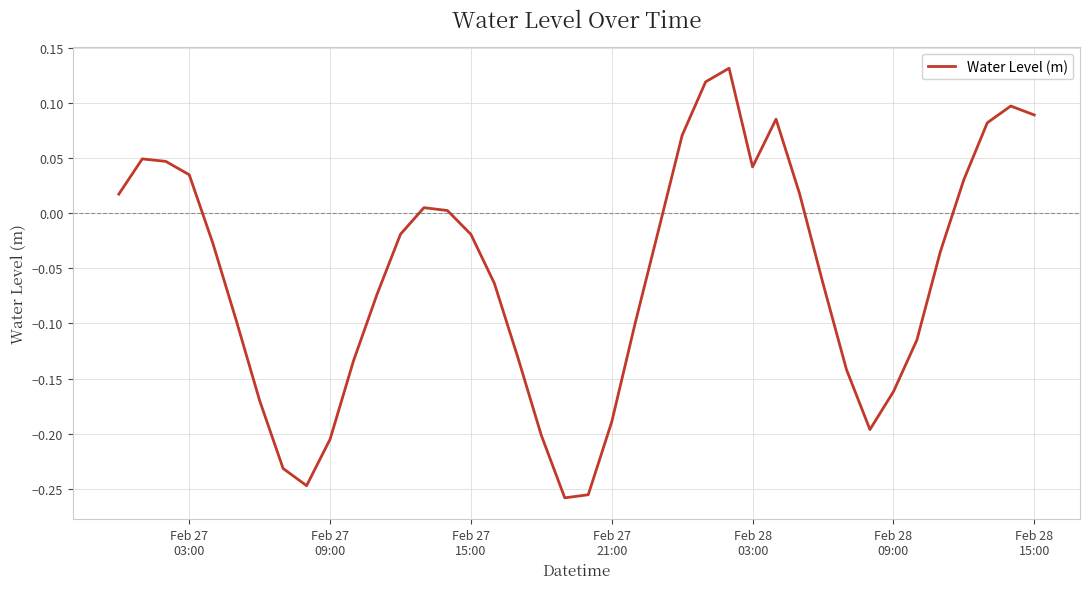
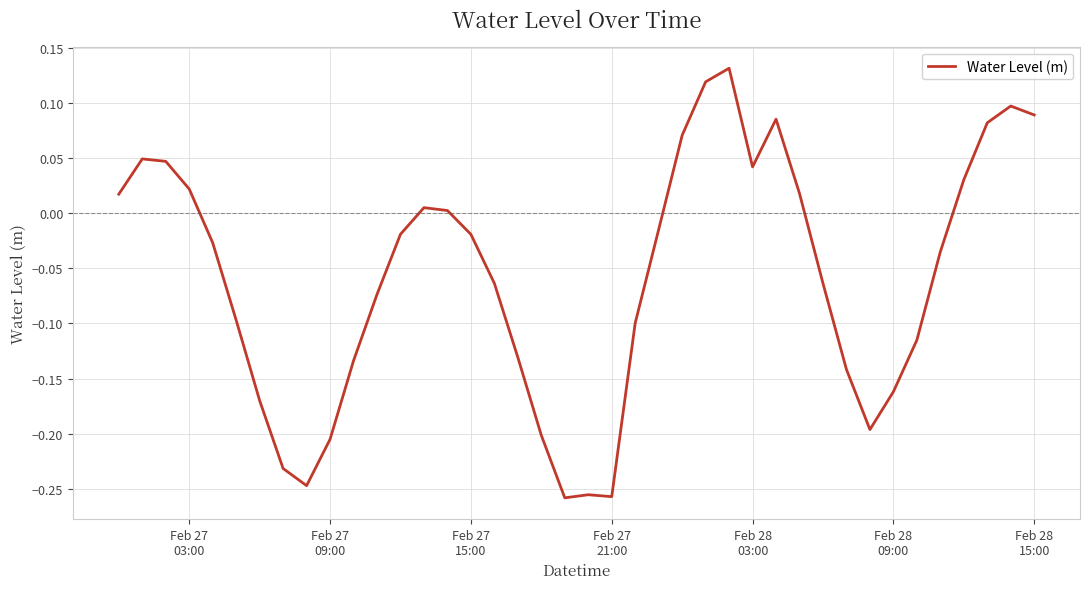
Feb 27 03:00: 0.035 -> 0.022
Feb 27 21:00: -0.189 -> -0.257
